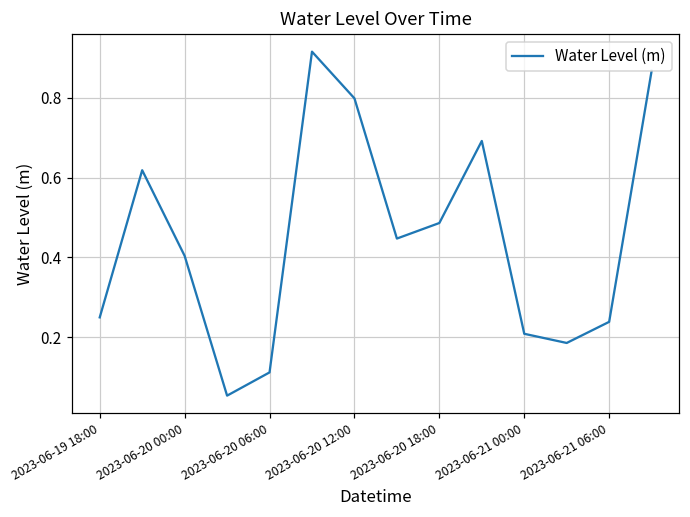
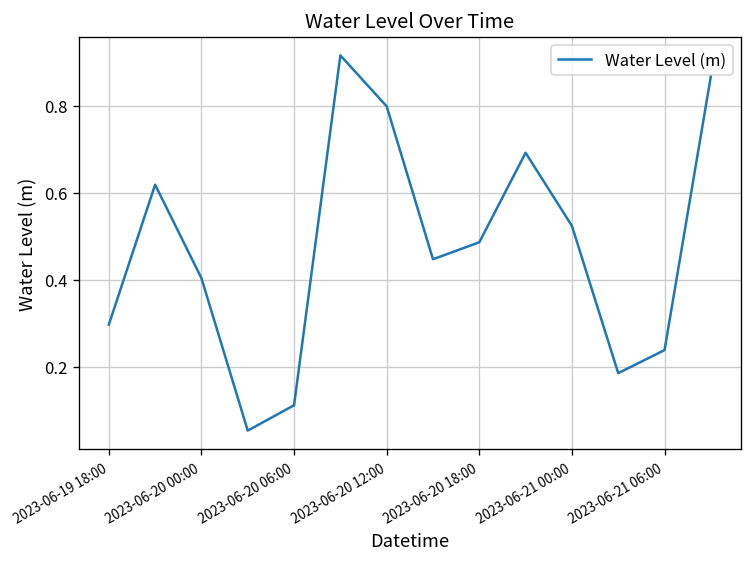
2023-06-19 18:00: 0.25 -> 0.30
2023-06-21 00:00: 0.21 -> 0.52
